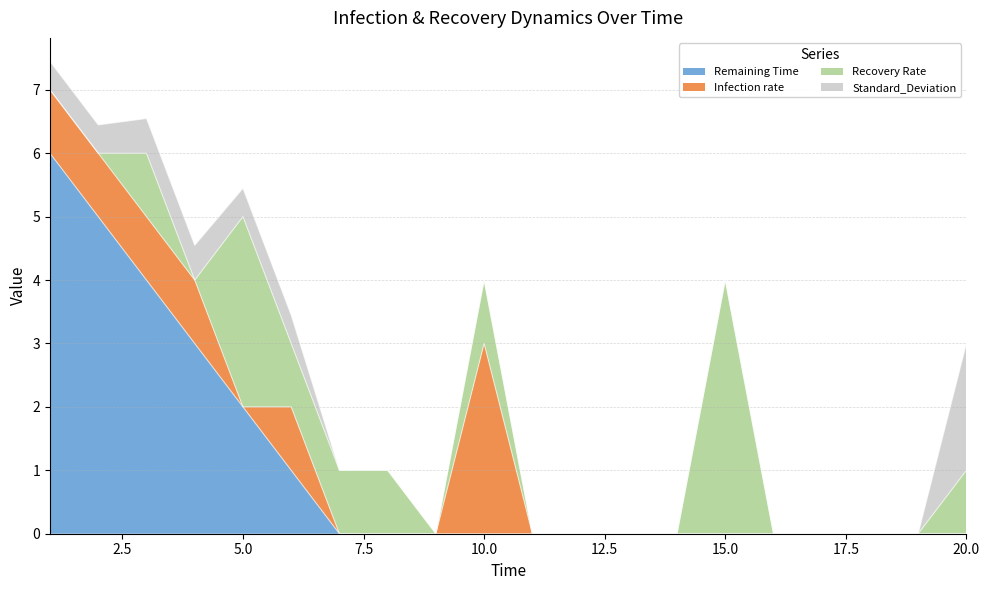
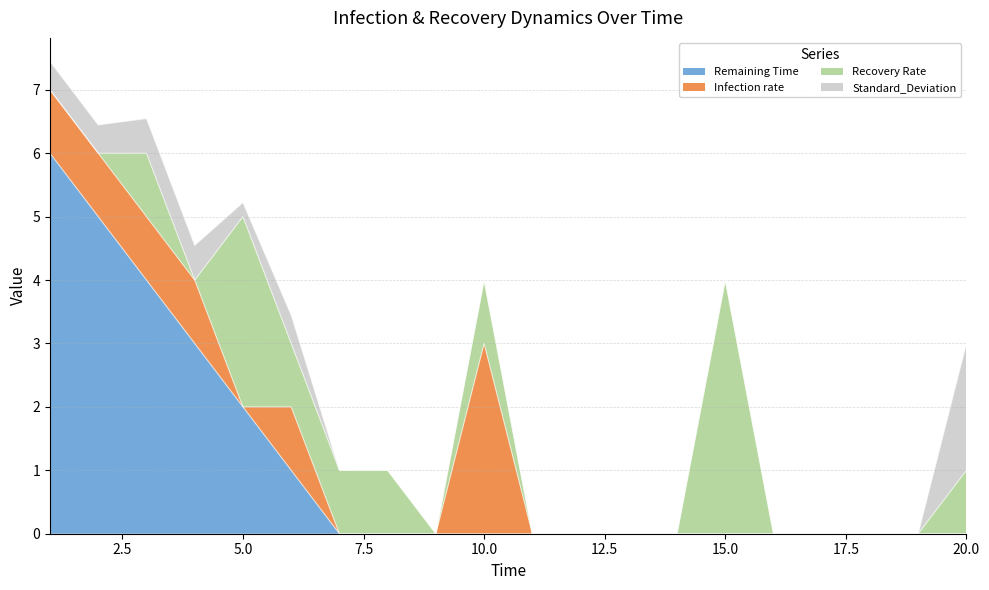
Standard_Deviation, 5.0: 0.4 -> 0.2
